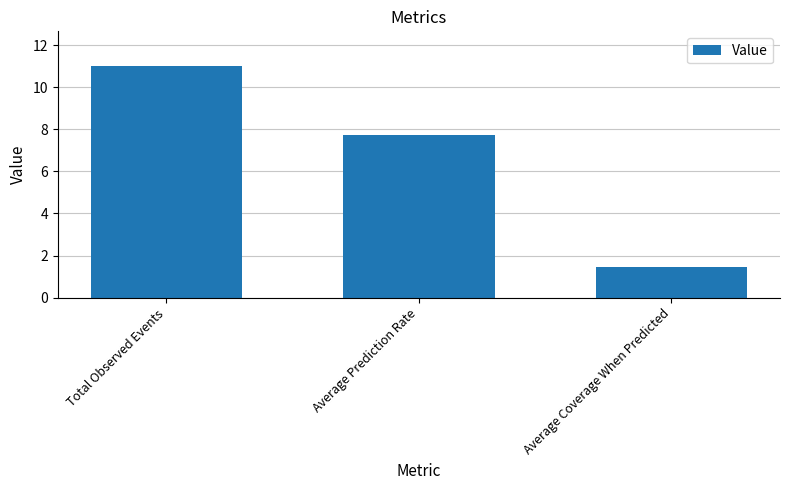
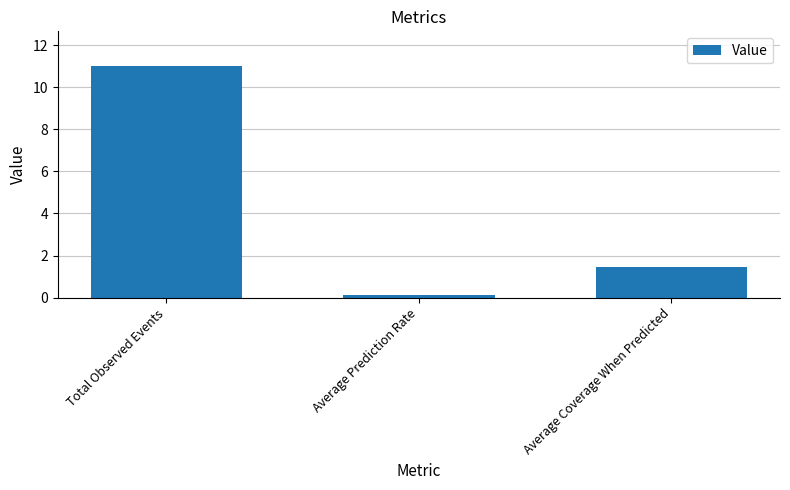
Average Prediction Rate: 7.7 -> 0.1
